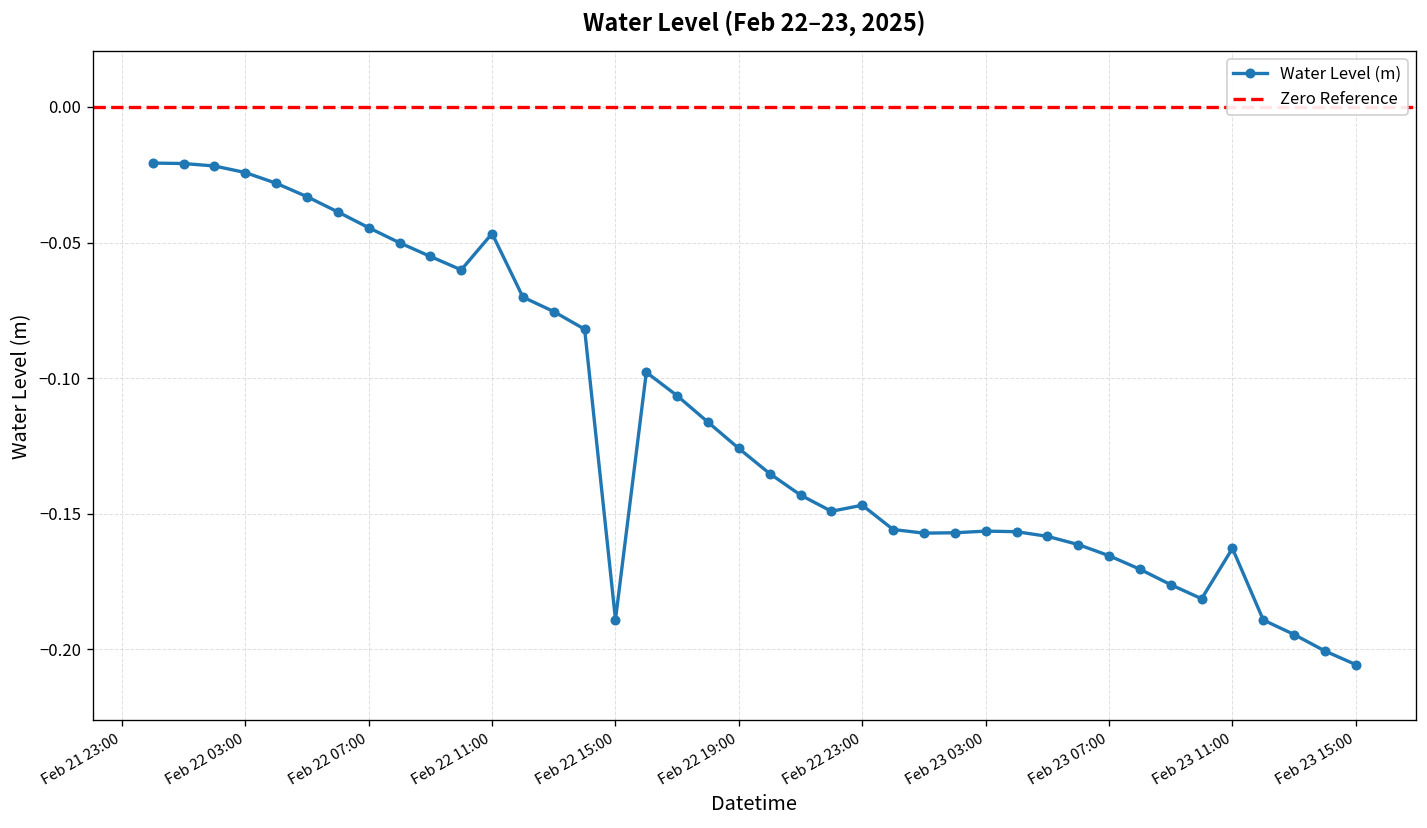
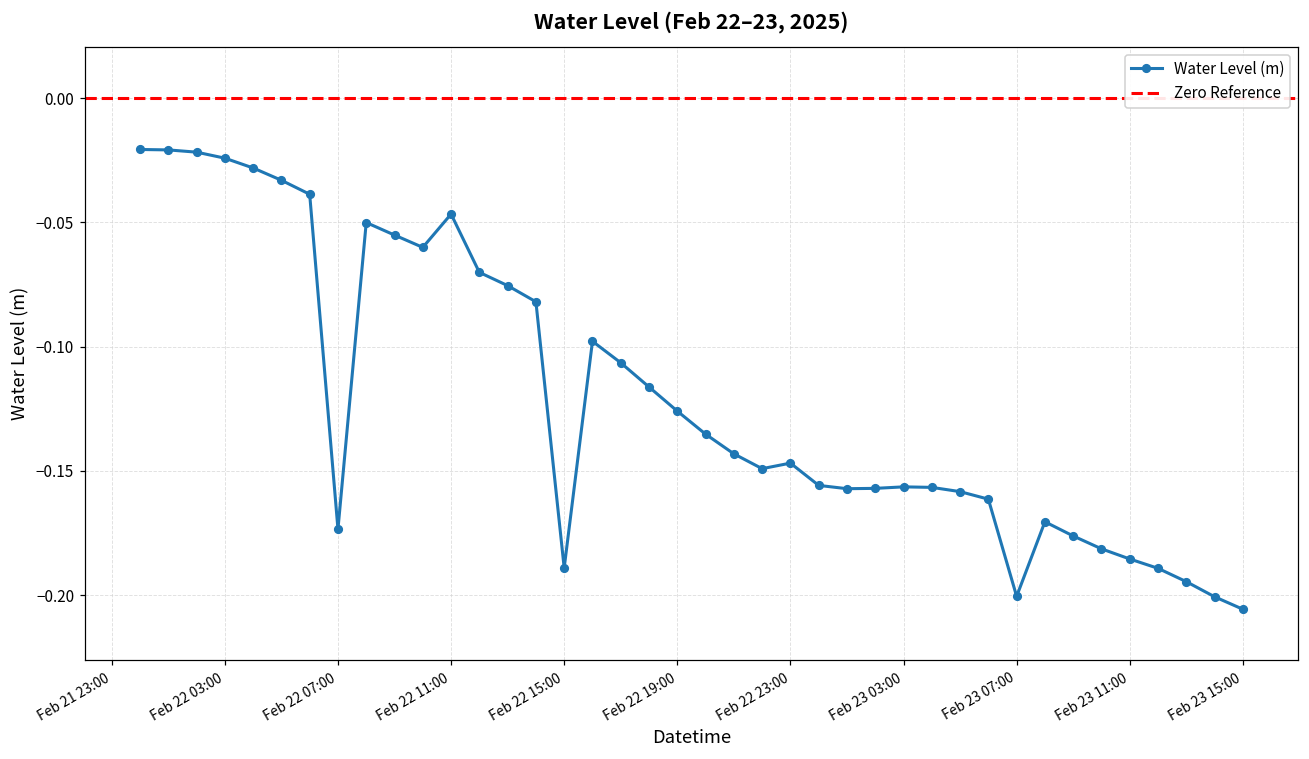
Feb 22 07:00: -0.045 -> -0.173
Feb 23 07:00: -0.165 -> -0.200
Feb 23 11:00: -0.163 -> -0.185
